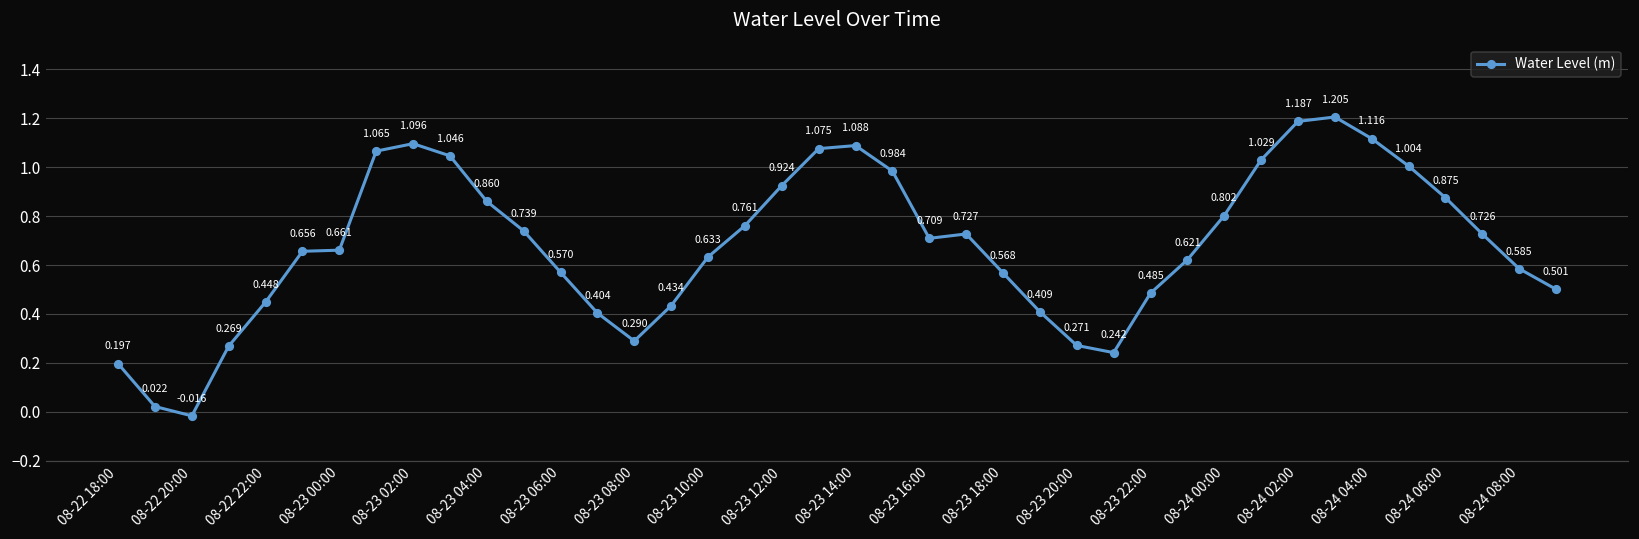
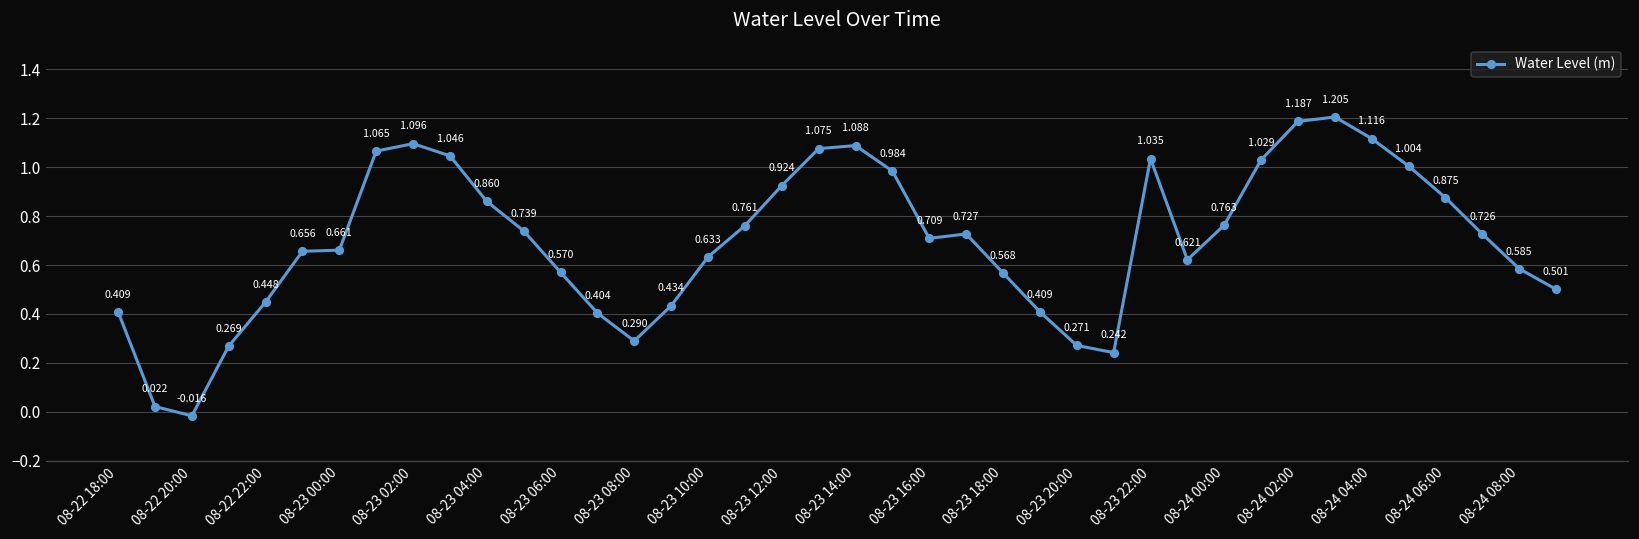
08-22 18:00: 0.197 -> 0.409
08-23 22:00: 0.485 -> 1.035
08-24 00:00: 0.802 -> 0.763
